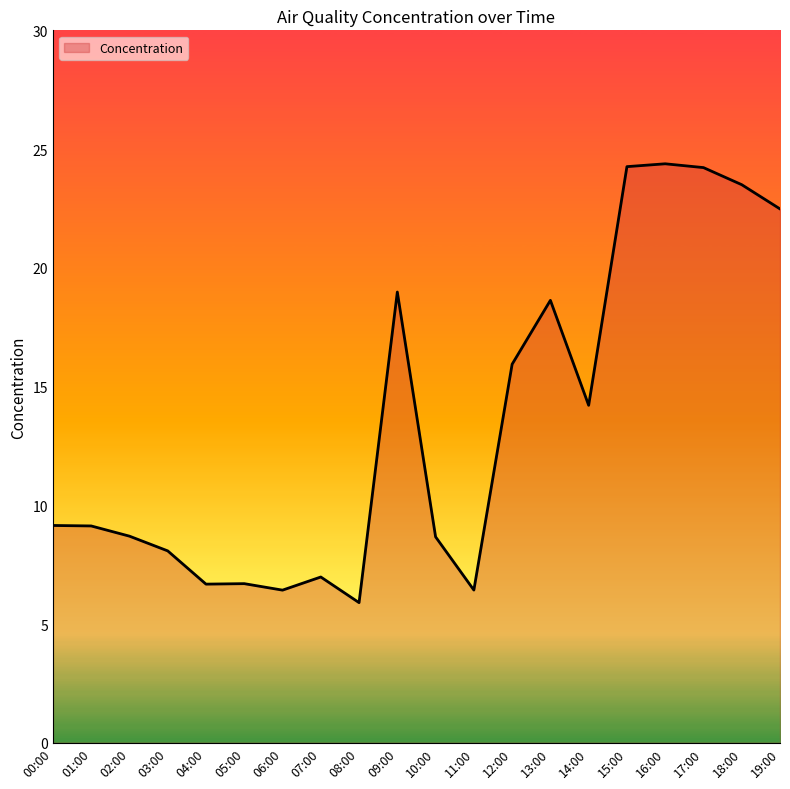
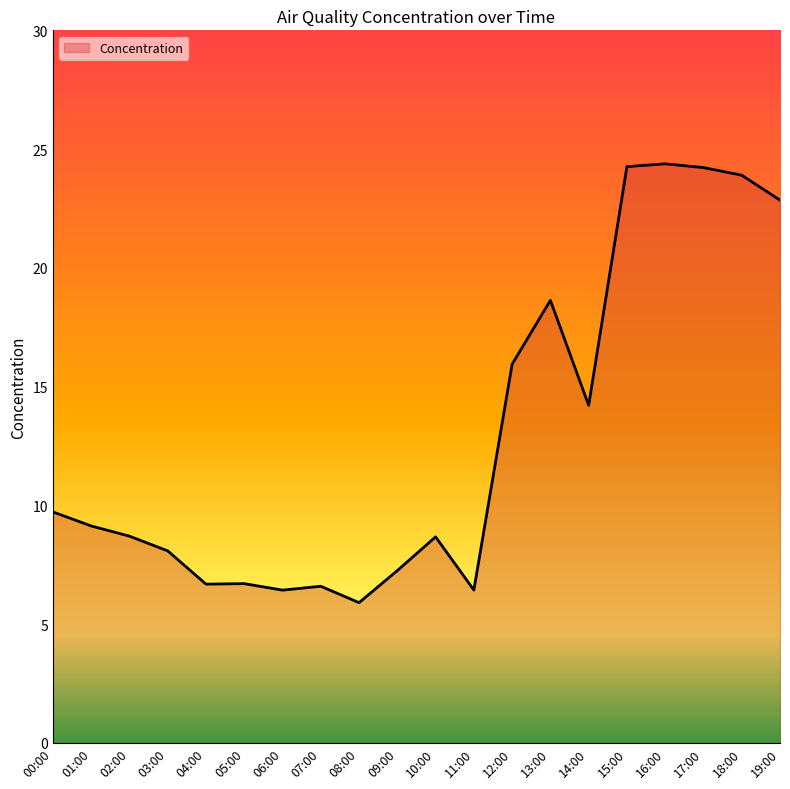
00:00: 9.2 -> 9.7
07:00: 7.0 -> 6.6
09:00: 19.0 -> 7.3
18:00: 23.5 -> 23.9
19:00: 22.5 -> 22.9
